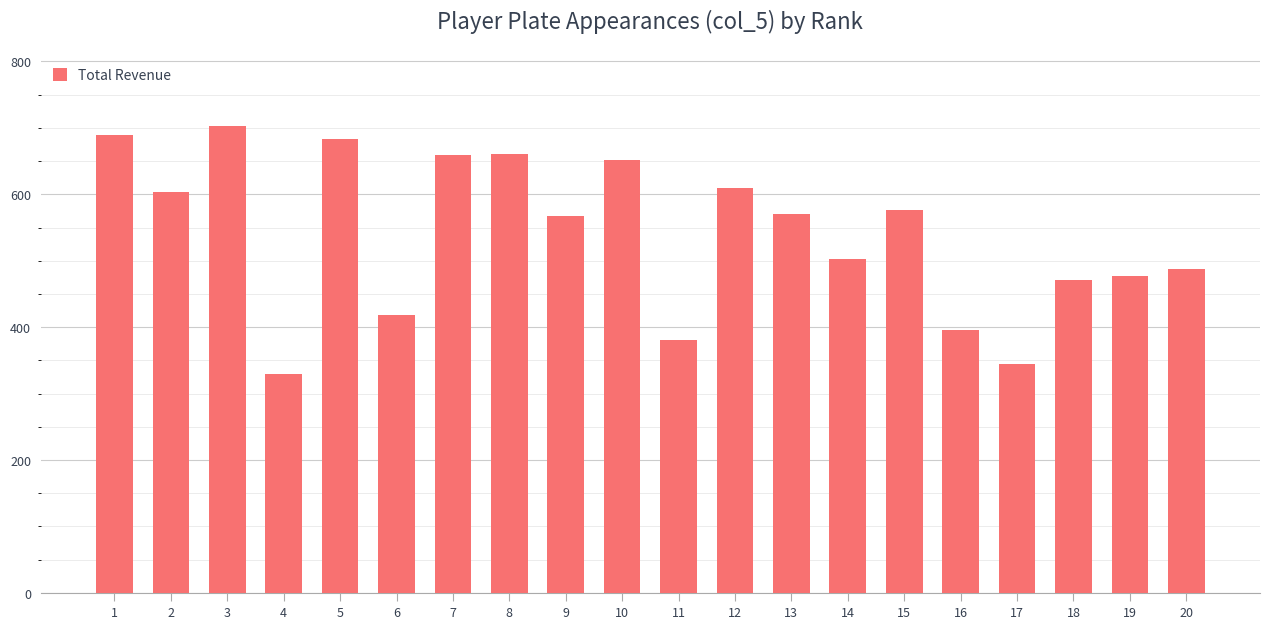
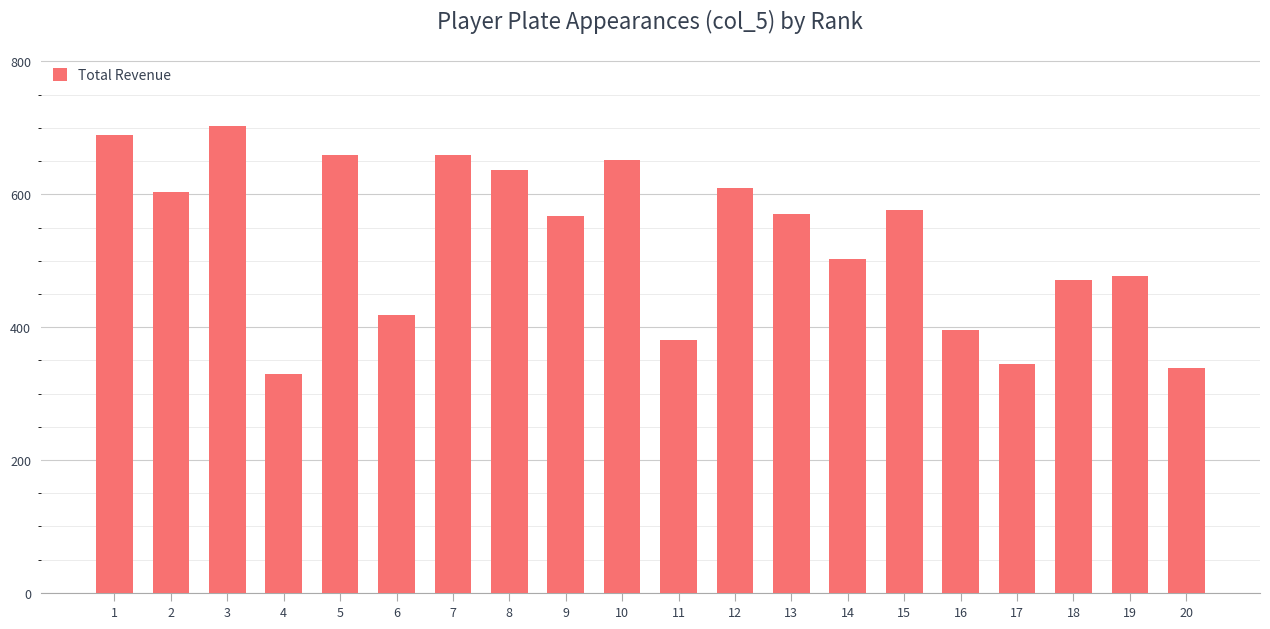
5: 680 -> 660
8: 660 -> 640
20: 490 -> 340
